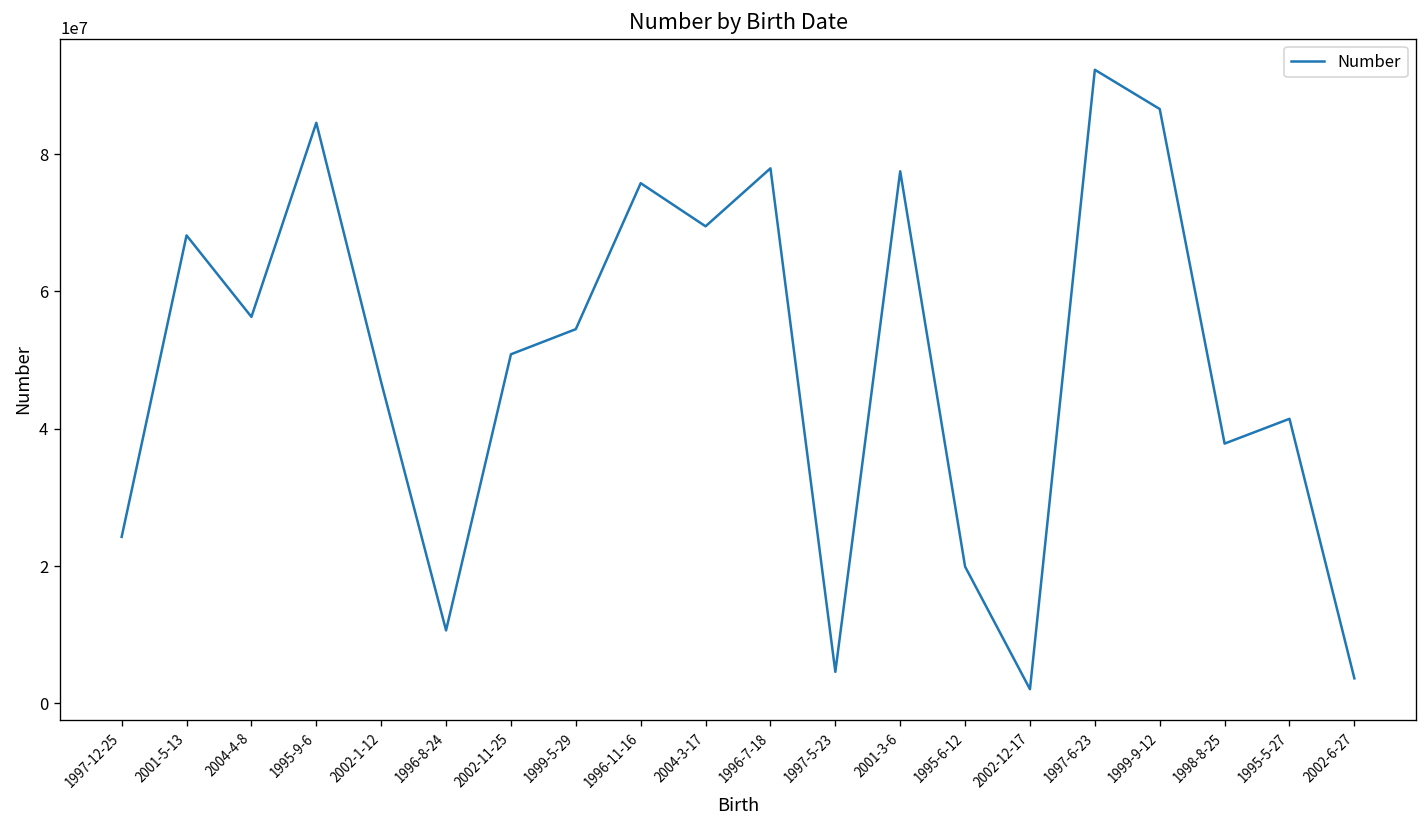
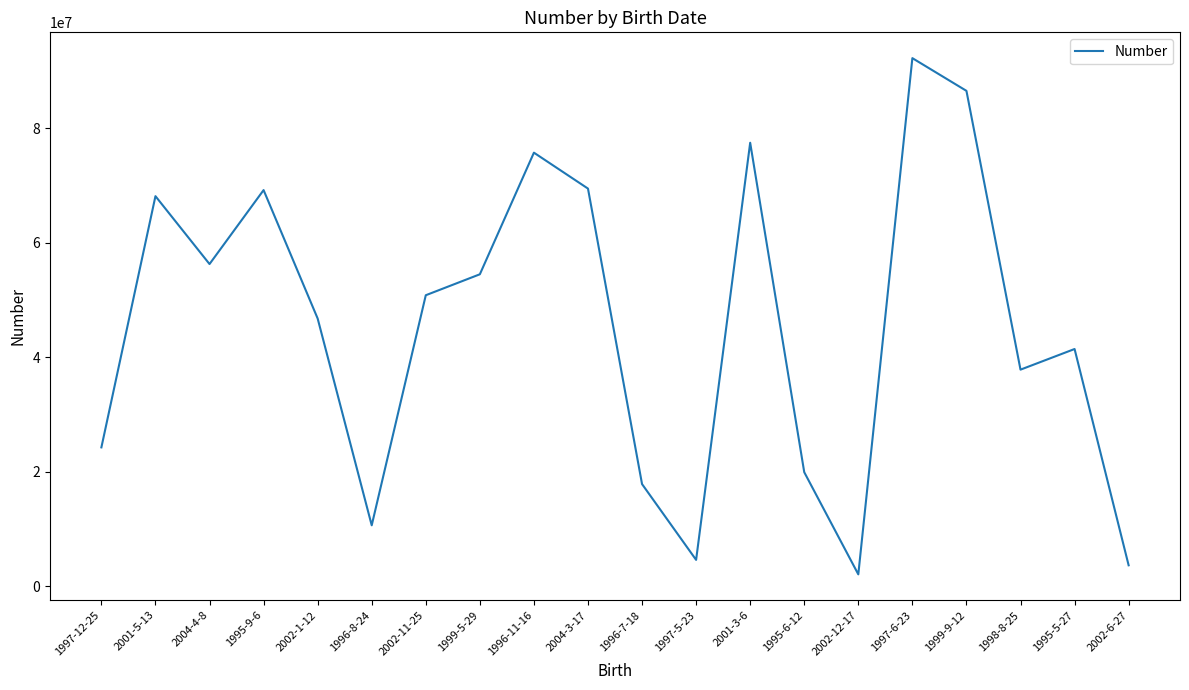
1995-9-6: 85000000 -> 69000000
1996-7-18: 78000000 -> 18000000
